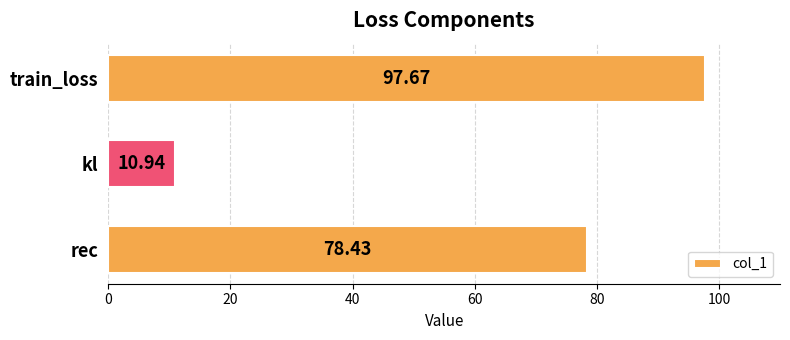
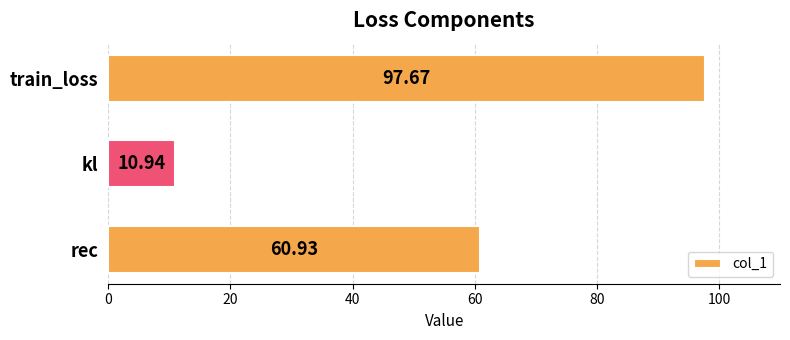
rec: 78.43 -> 60.93
